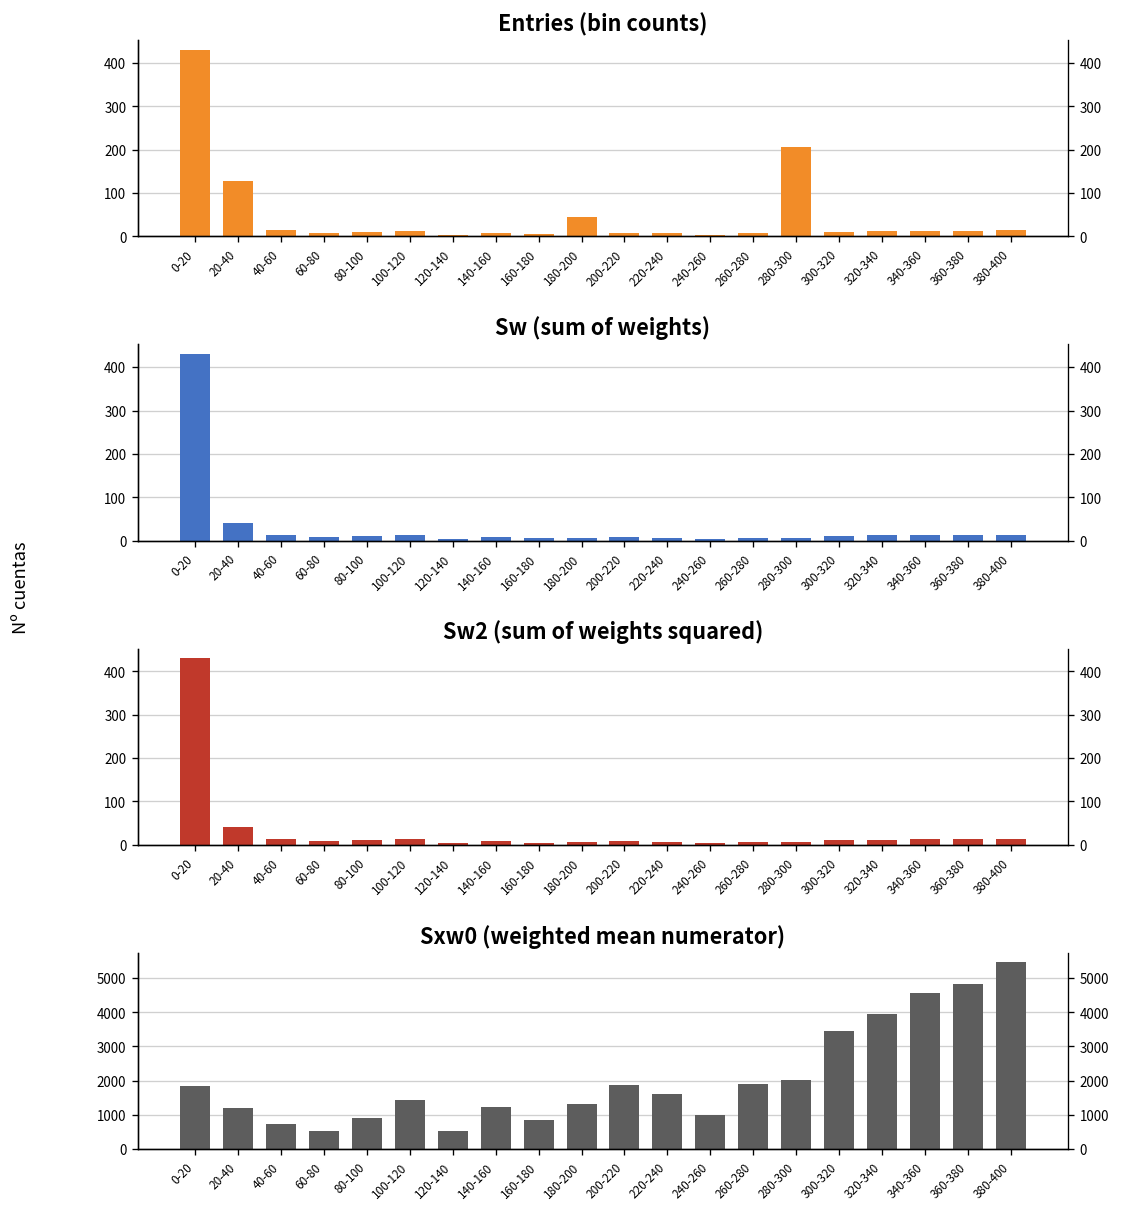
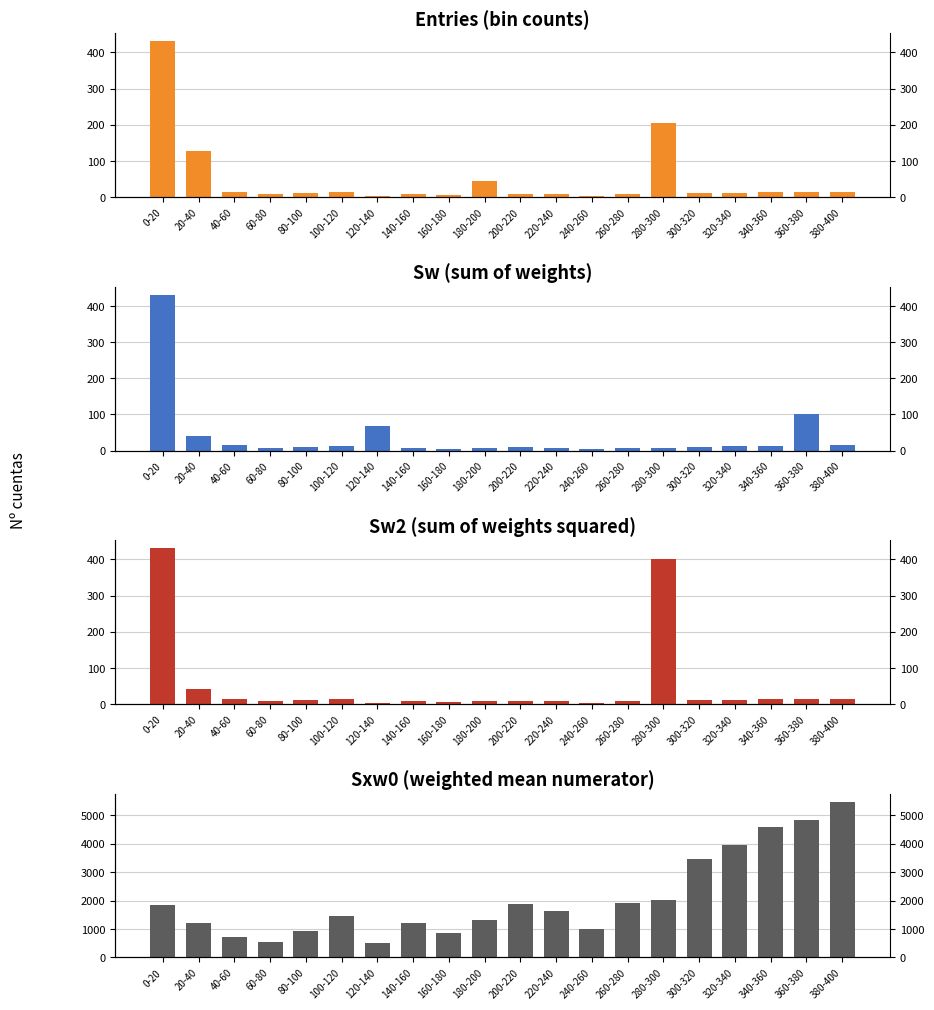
Sw (sum of weights), 120-140: 0 -> 70
Sw (sum of weights), 360-380: 10 -> 100
Sw2 (sum of weights squared), 280-300: 10 -> 400
